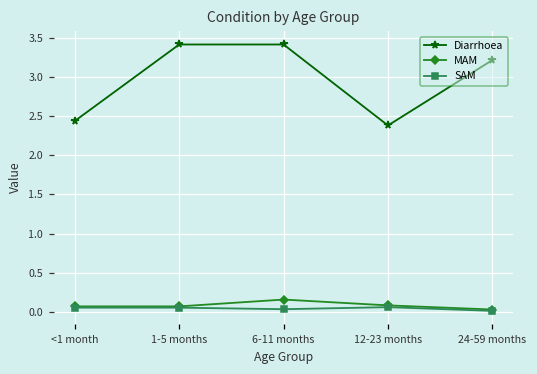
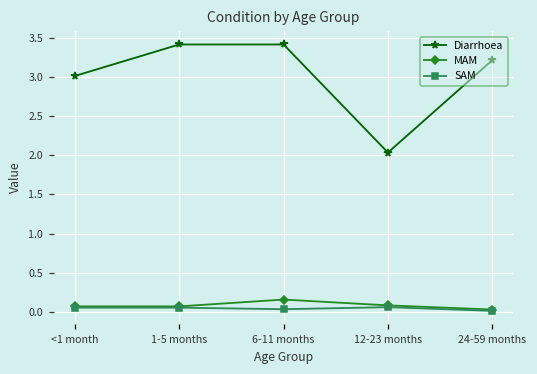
Diarrhoea, <1 month: 2.4 -> 3.0
Diarrhoea, 12-23 months: 2.4 -> 2.0
